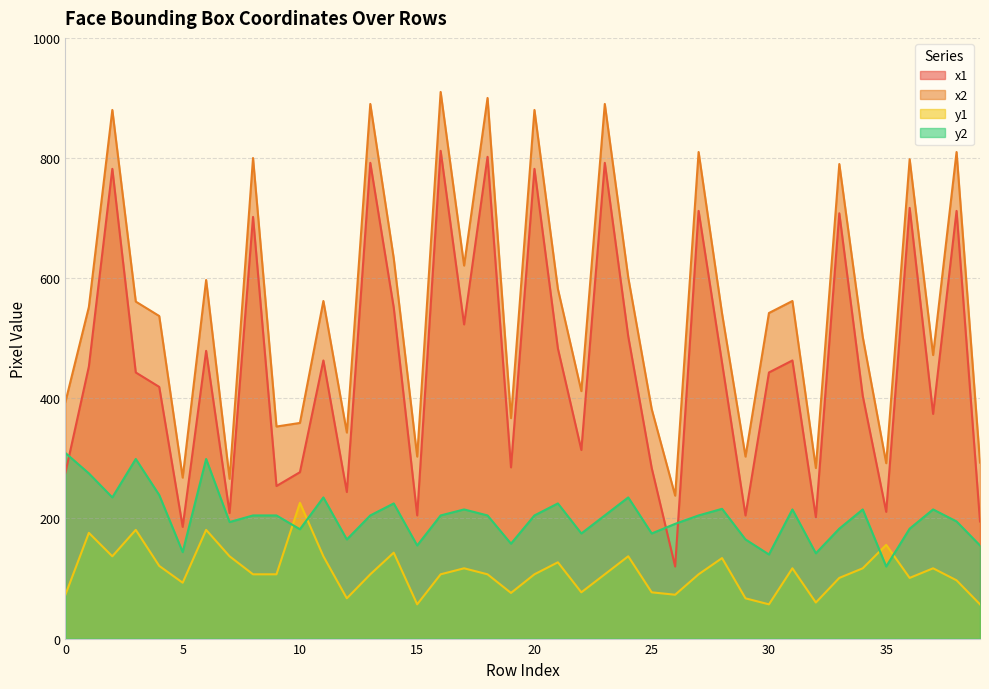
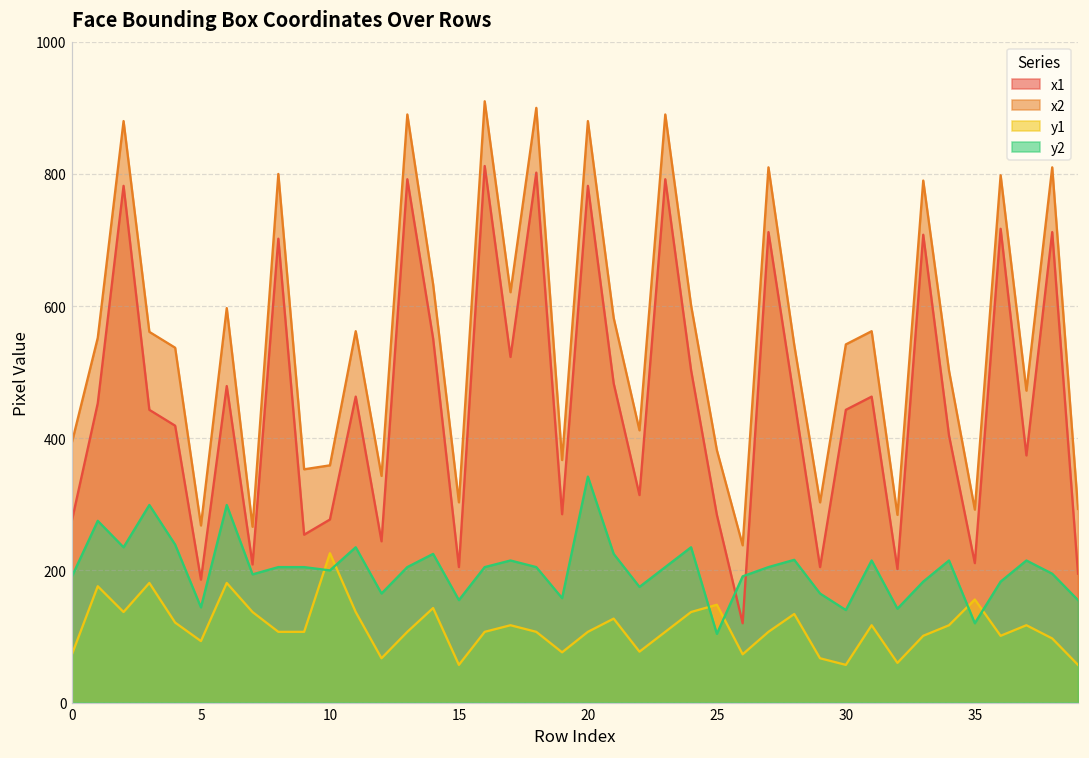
y2, 0: 310 -> 190
y2, 10: 180 -> 200
y2, 20: 210 -> 340
y1, 25: 80 -> 150
y2, 25: 180 -> 100
